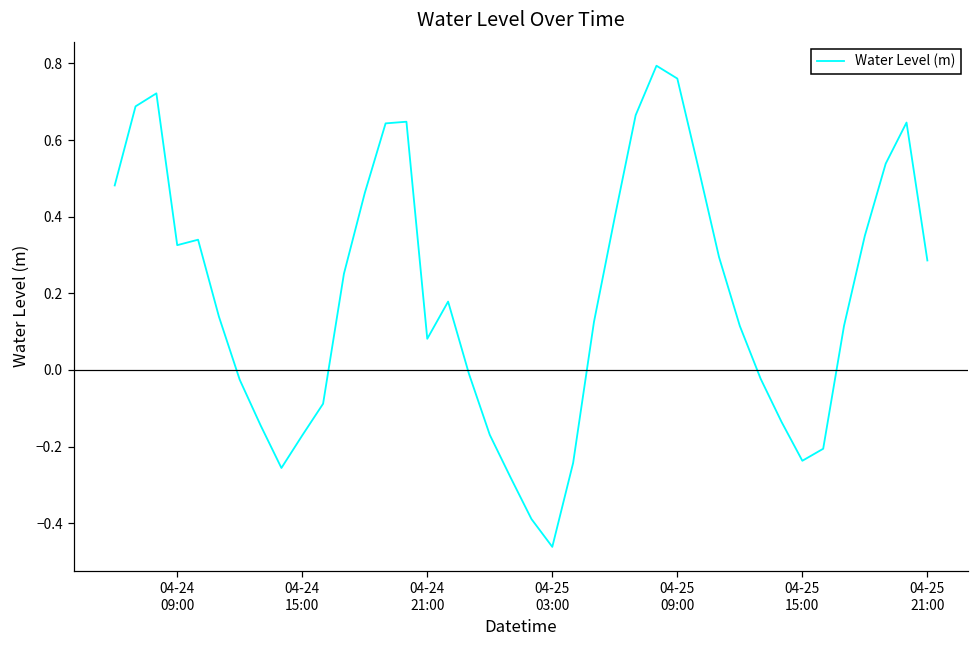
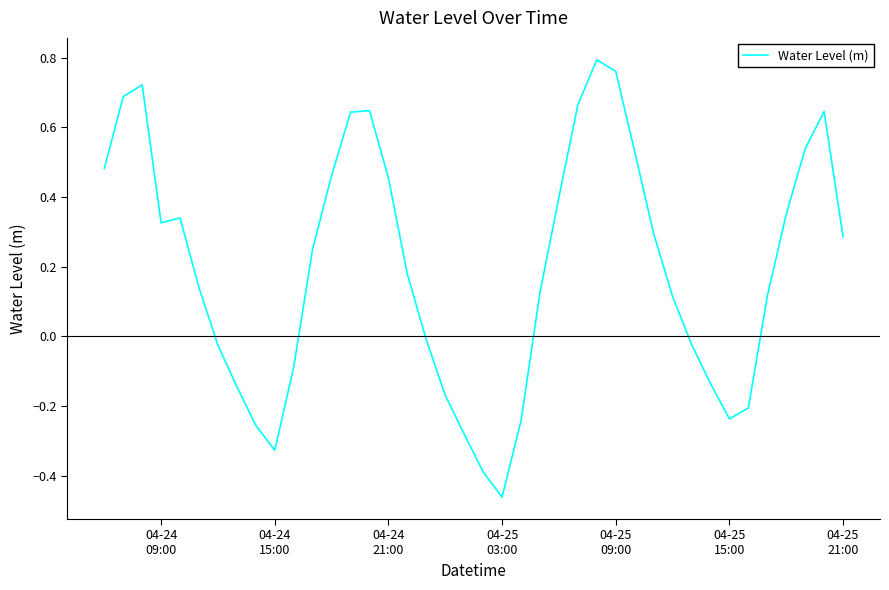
04-24 15:00: -0.17 -> -0.33
04-24 21:00: 0.08 -> 0.45
